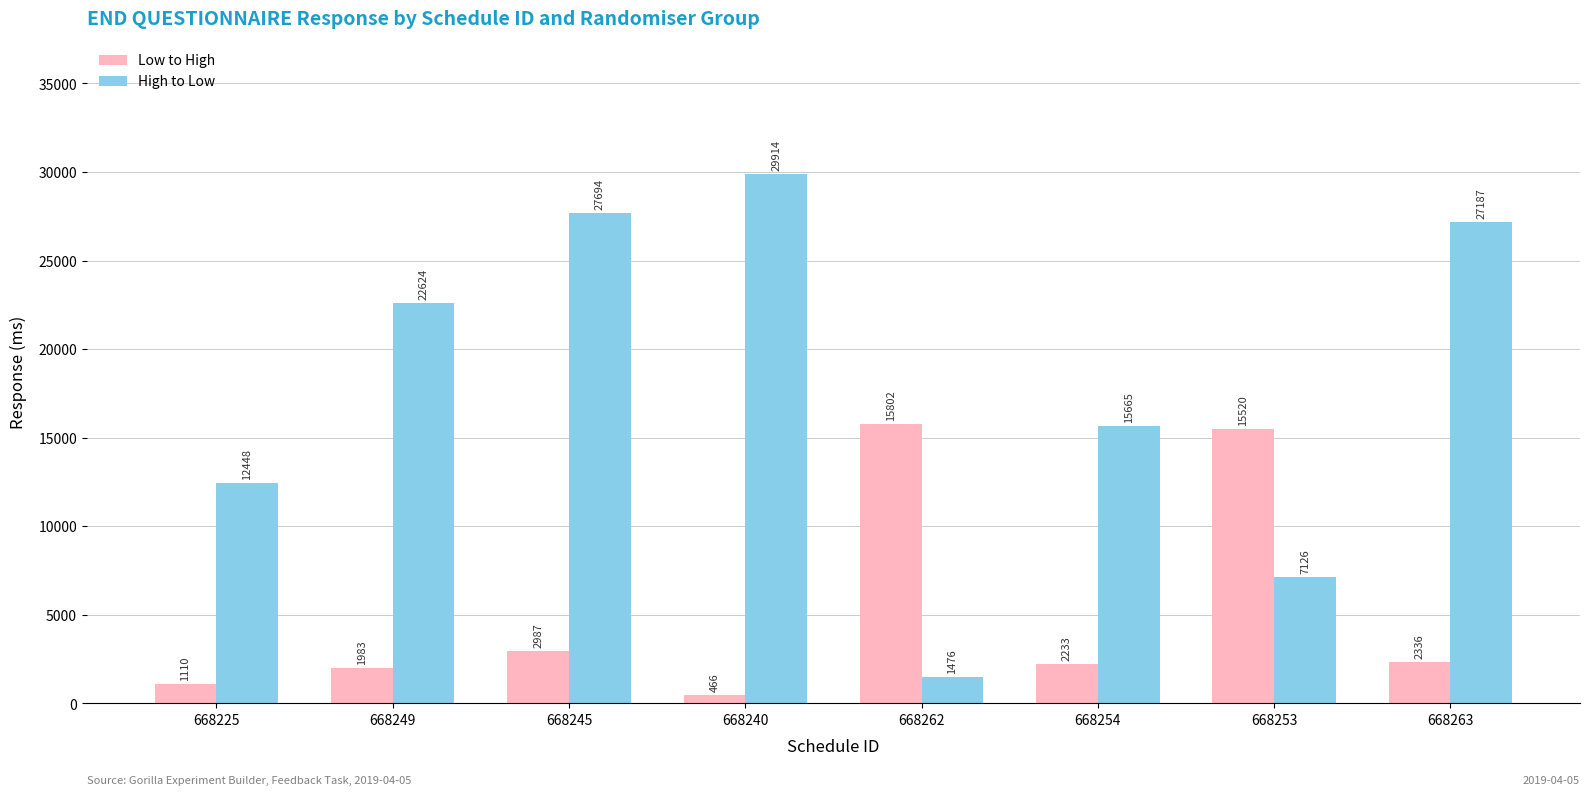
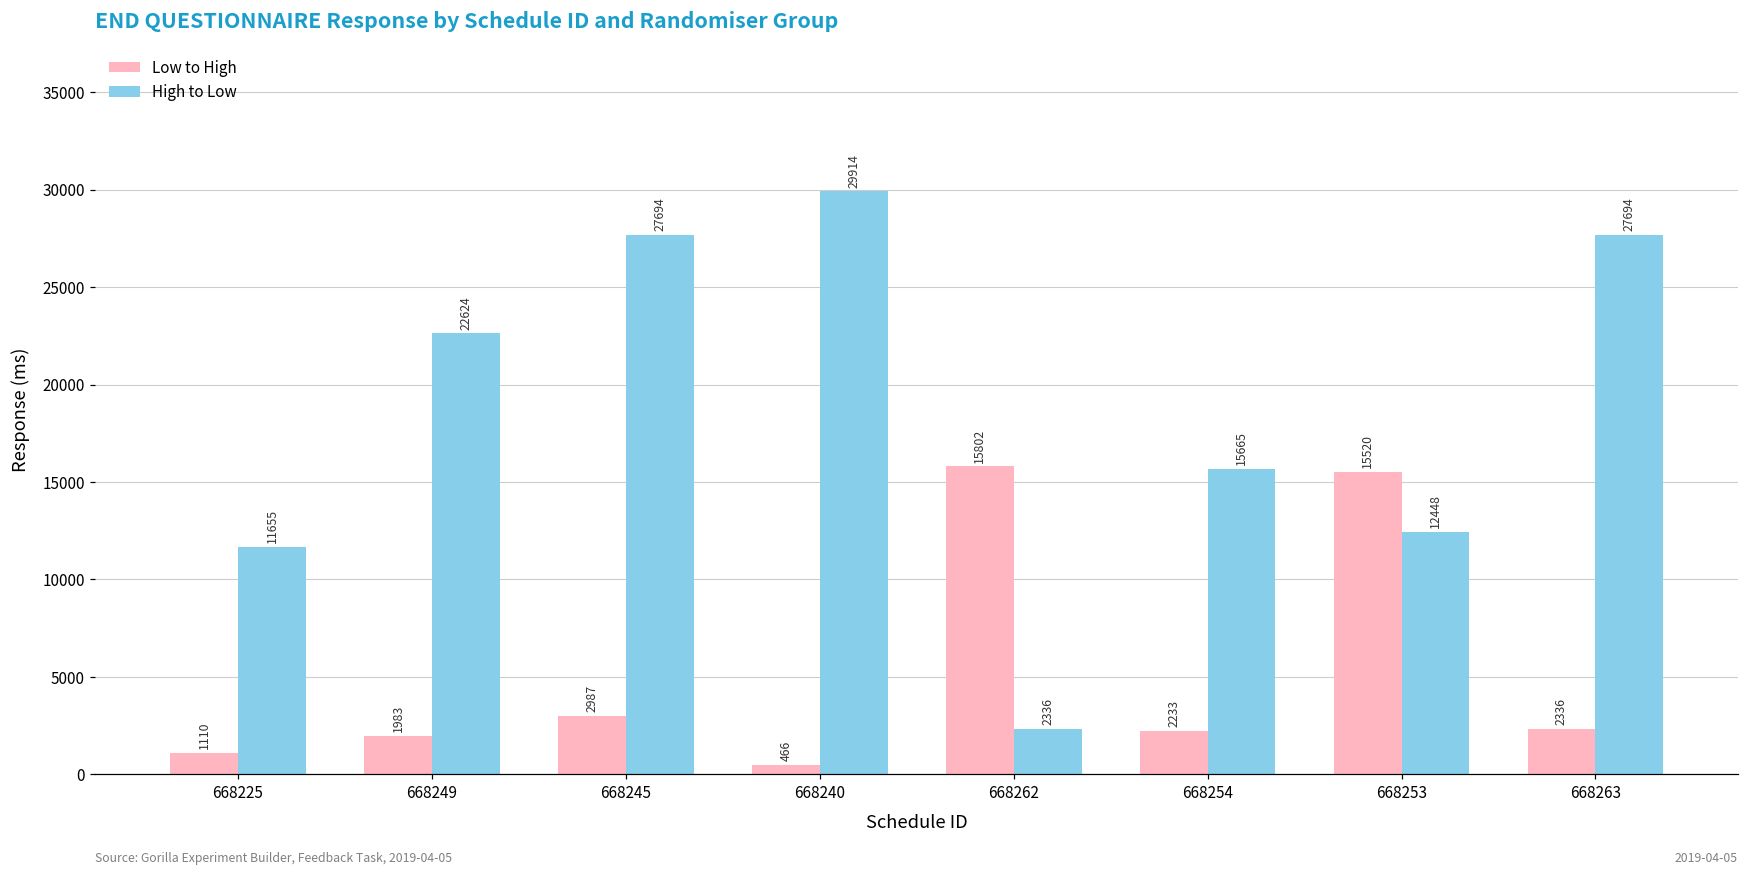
High to Low, 668225: 12448 -> 11655
High to Low, 668262: 1476 -> 2336
High to Low, 668253: 7126 -> 12448
High to Low, 668263: 27187 -> 27694
